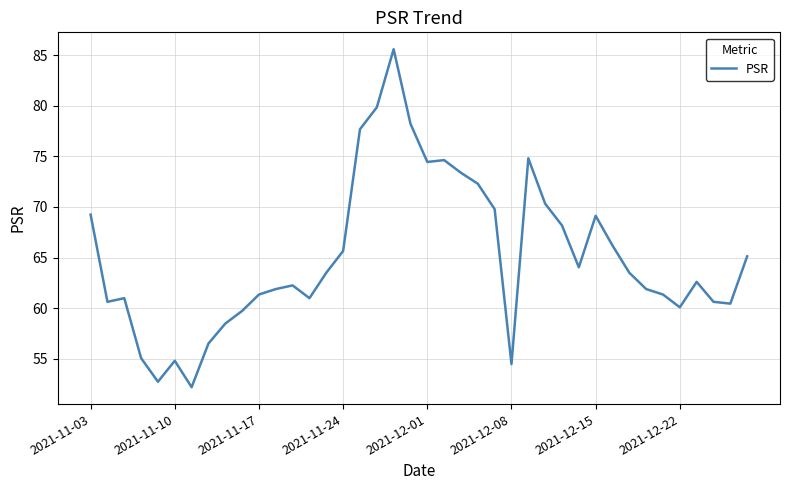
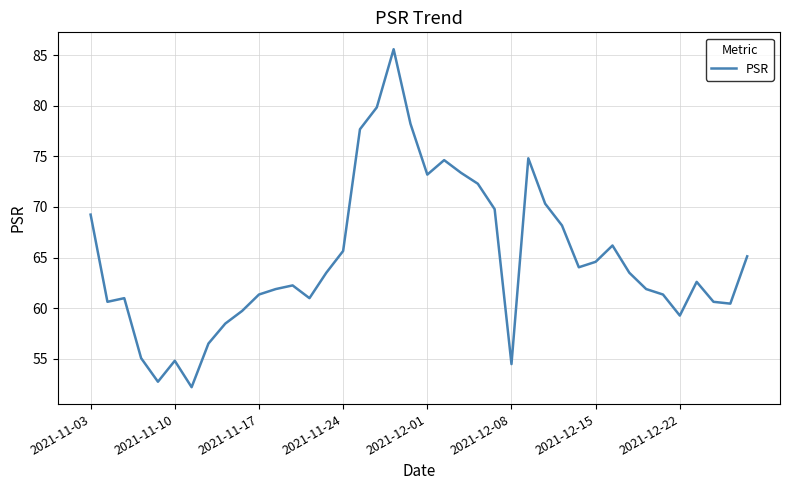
2021-12-01: 74.4 -> 73.2
2021-12-15: 69.1 -> 64.6
2021-12-22: 60.1 -> 59.3
